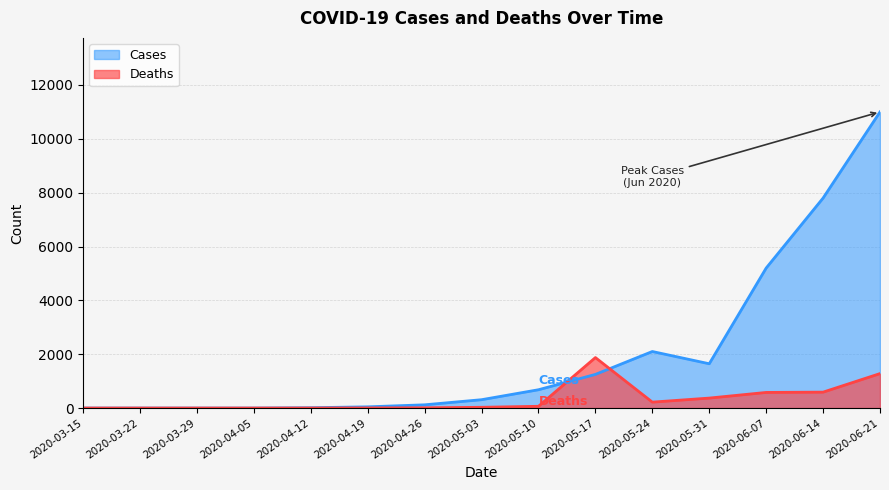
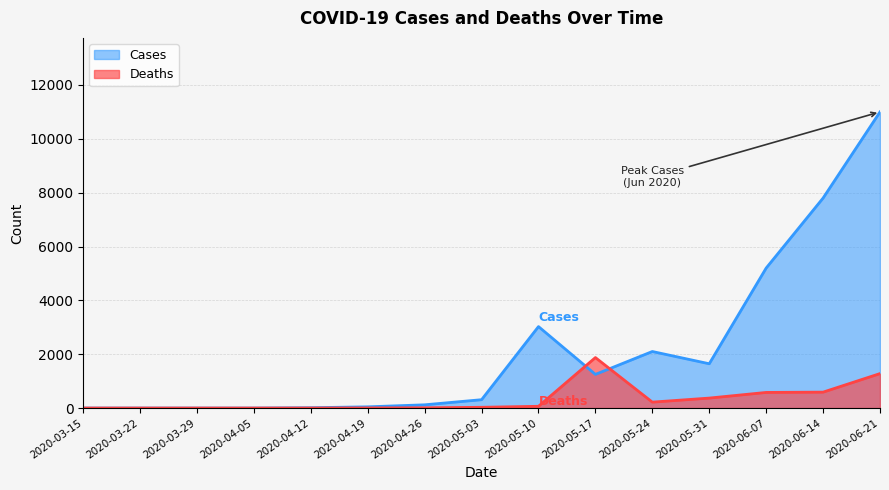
Cases, 2020-05-10: 700 -> 3000
